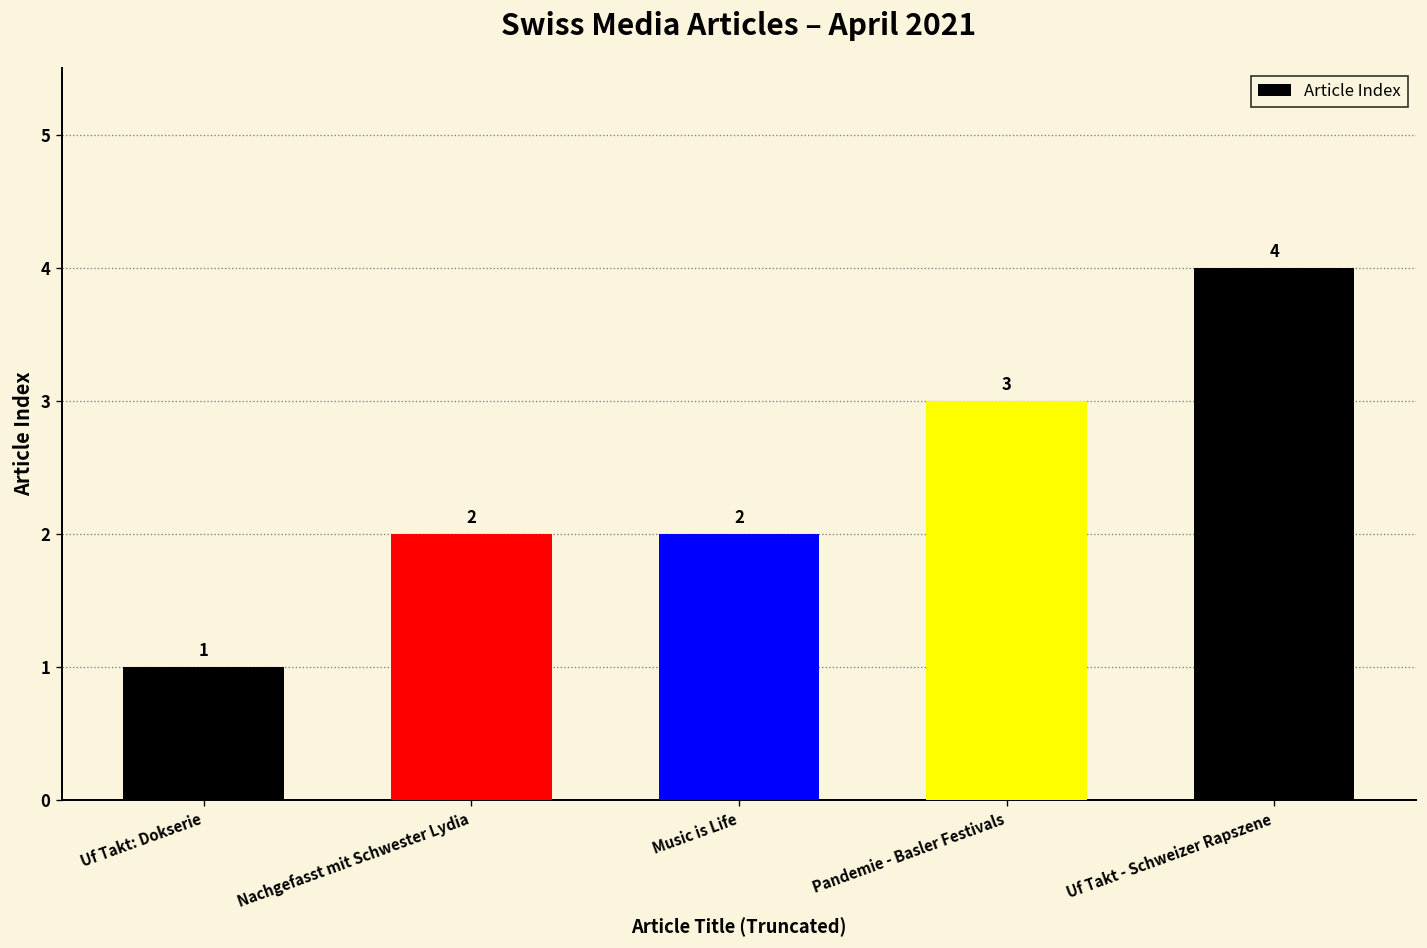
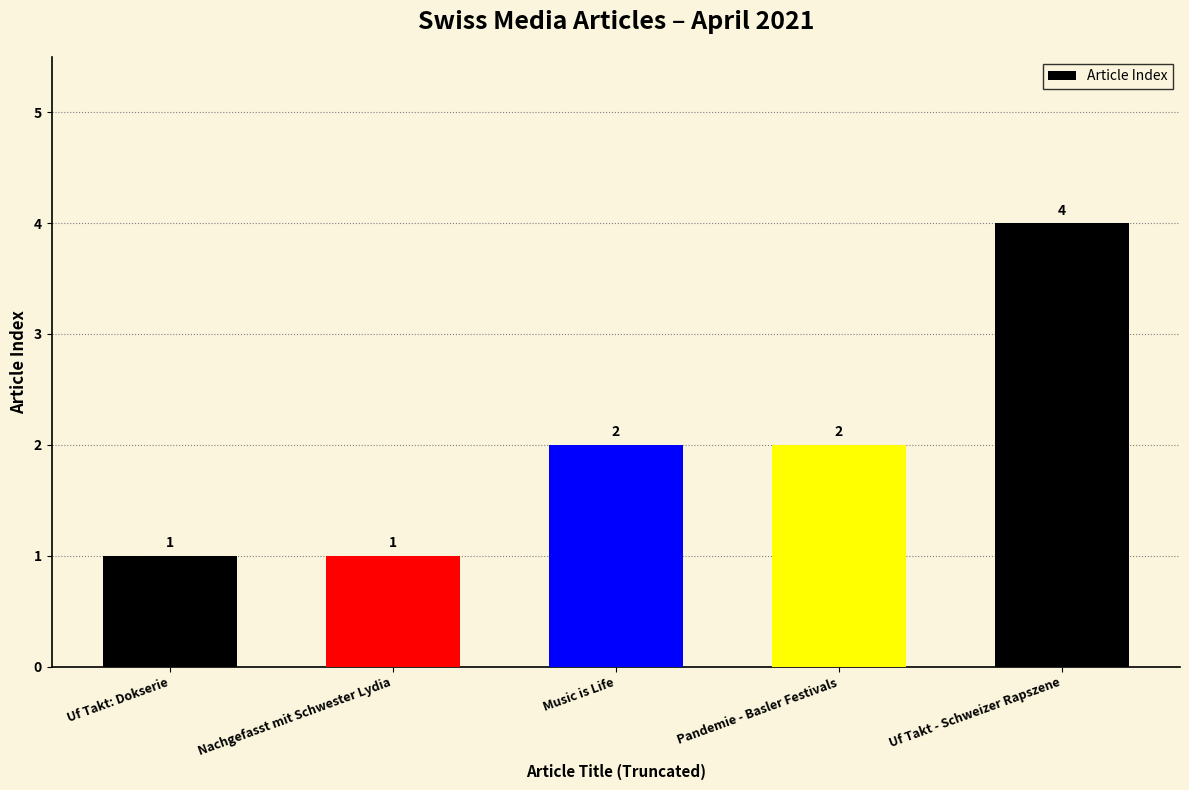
Nachgefasst mit Schwester Lydia: 2 -> 1
Pandemie - Basler Festivals: 3 -> 2
